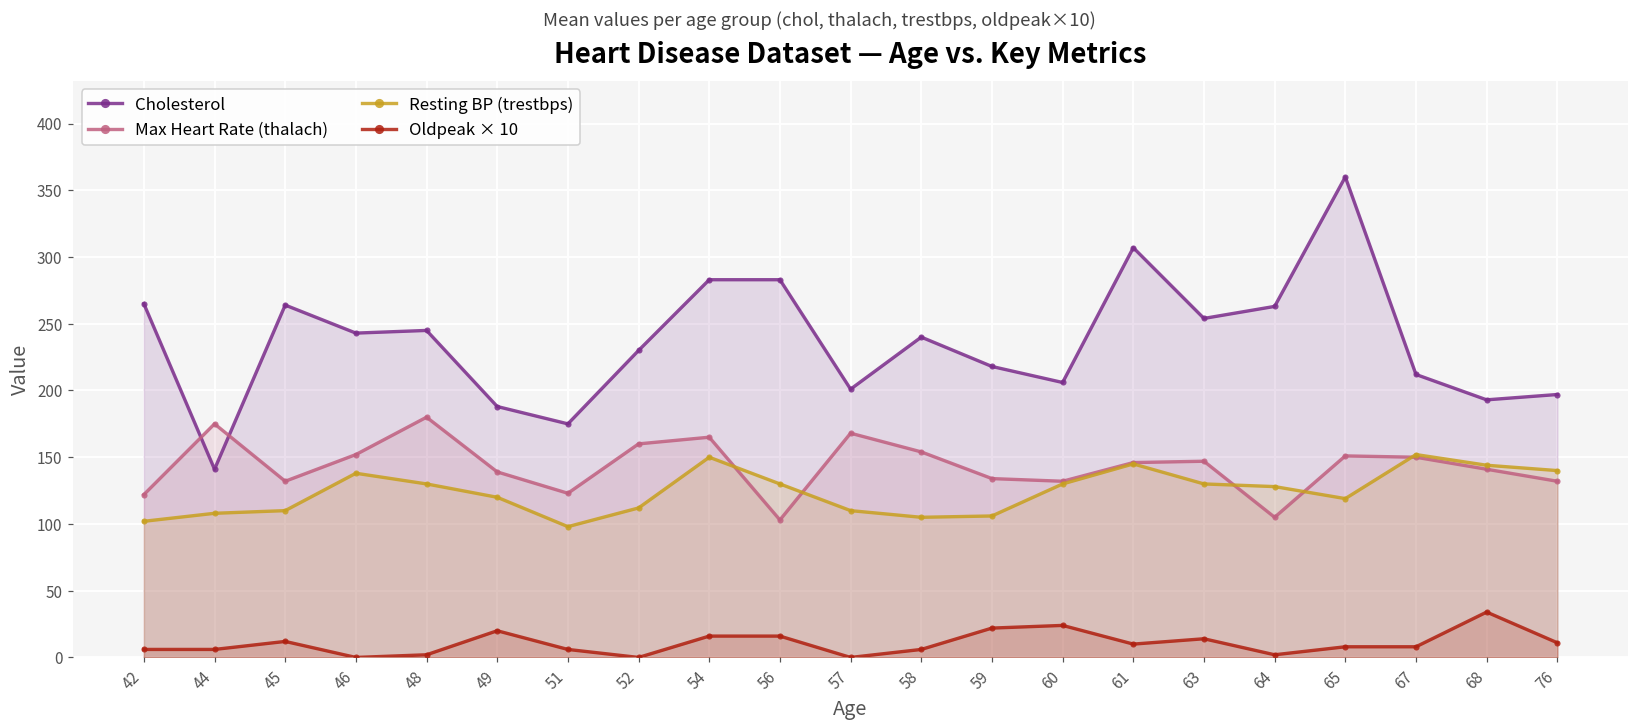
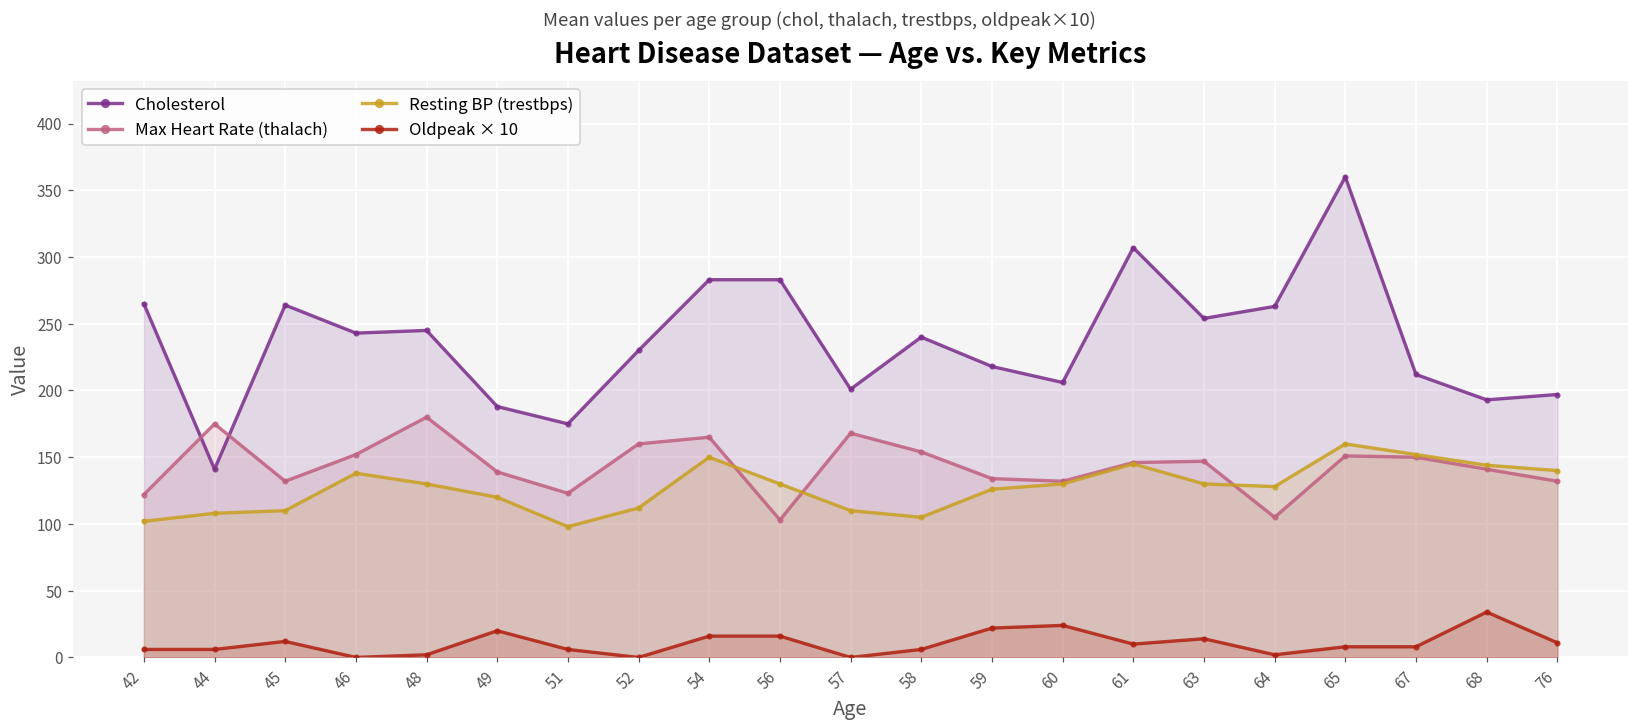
Resting BP (trestbps), 59: 106 -> 126
Resting BP (trestbps), 65: 119 -> 160
